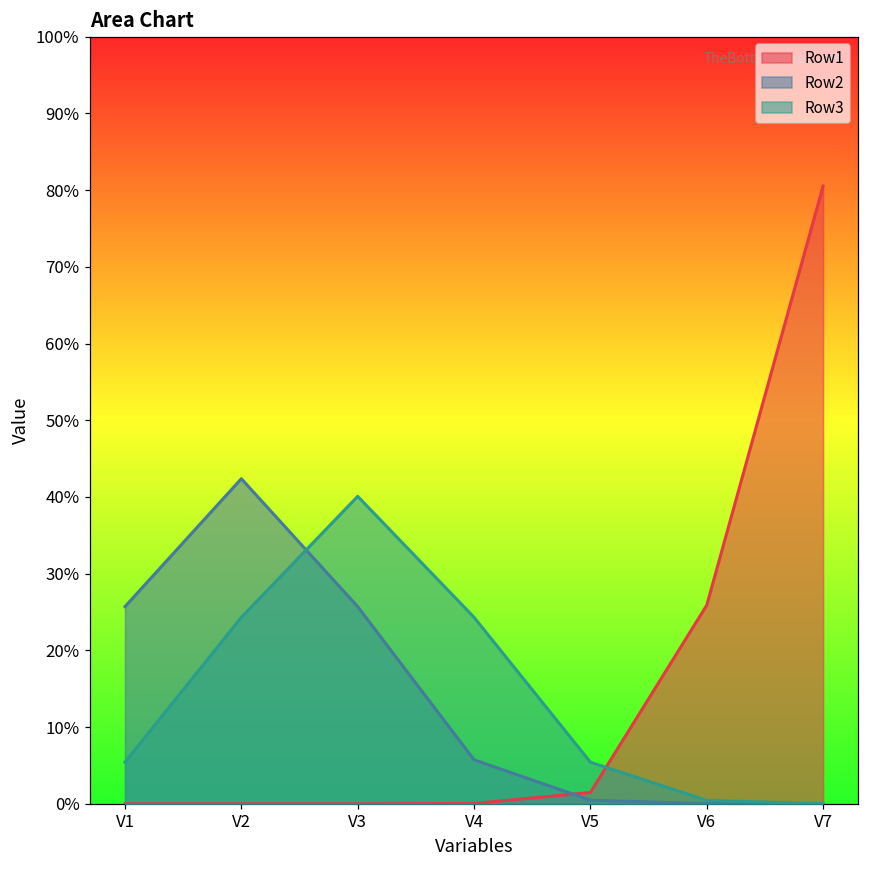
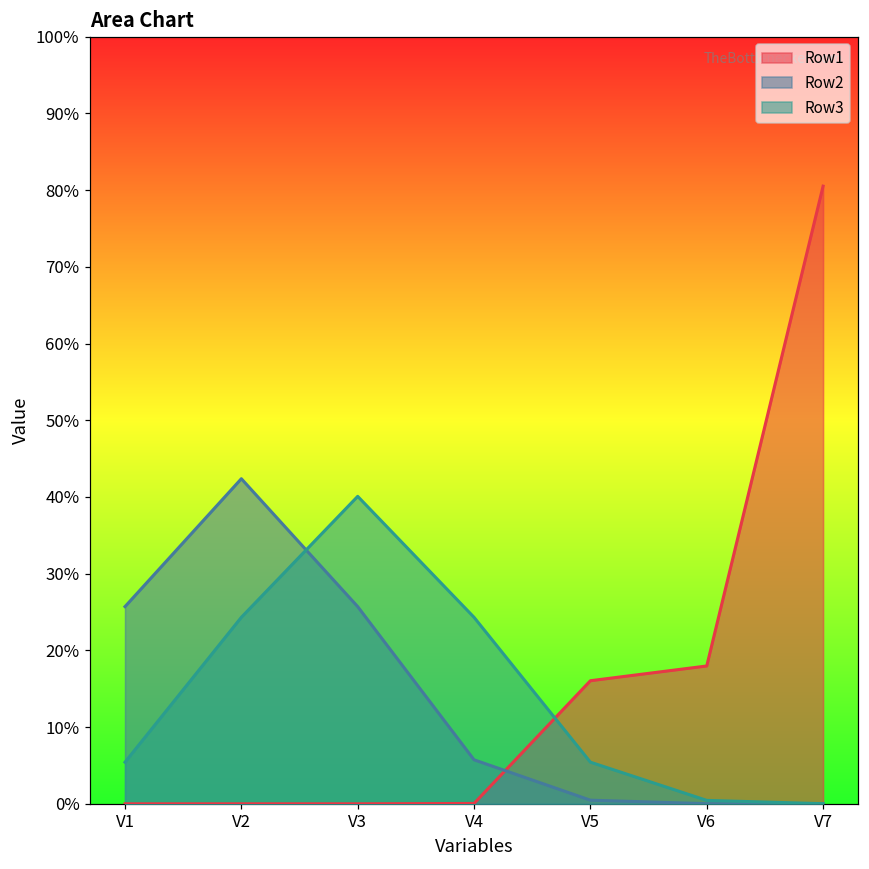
Row1, V5: 1% -> 16%
Row1, V6: 26% -> 18%
